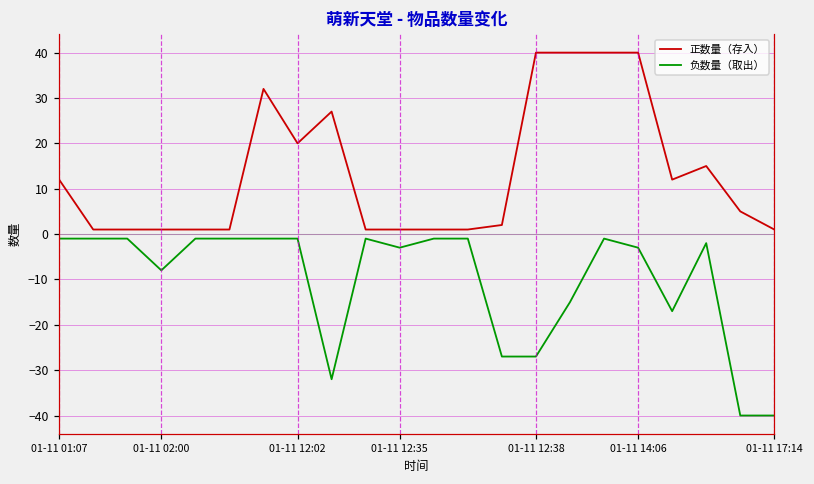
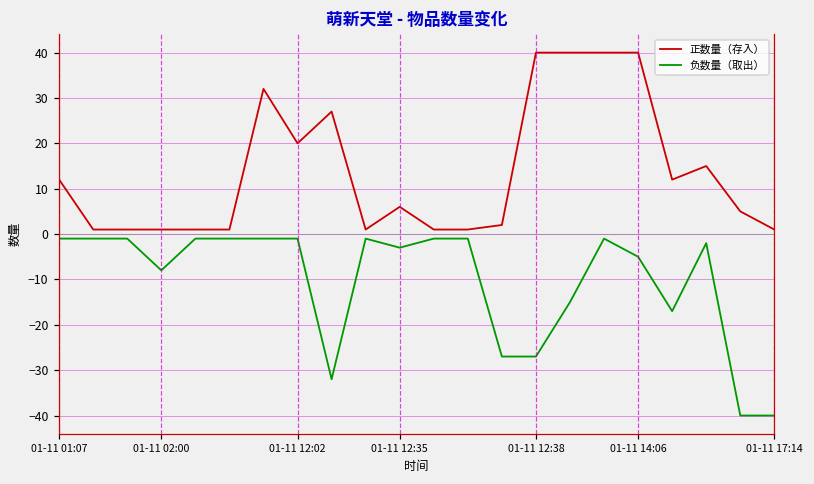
正数量（存入）, 01-11 12:35: 1 -> 6
负数量（取出）, 01-11 14:06: -3 -> -5
